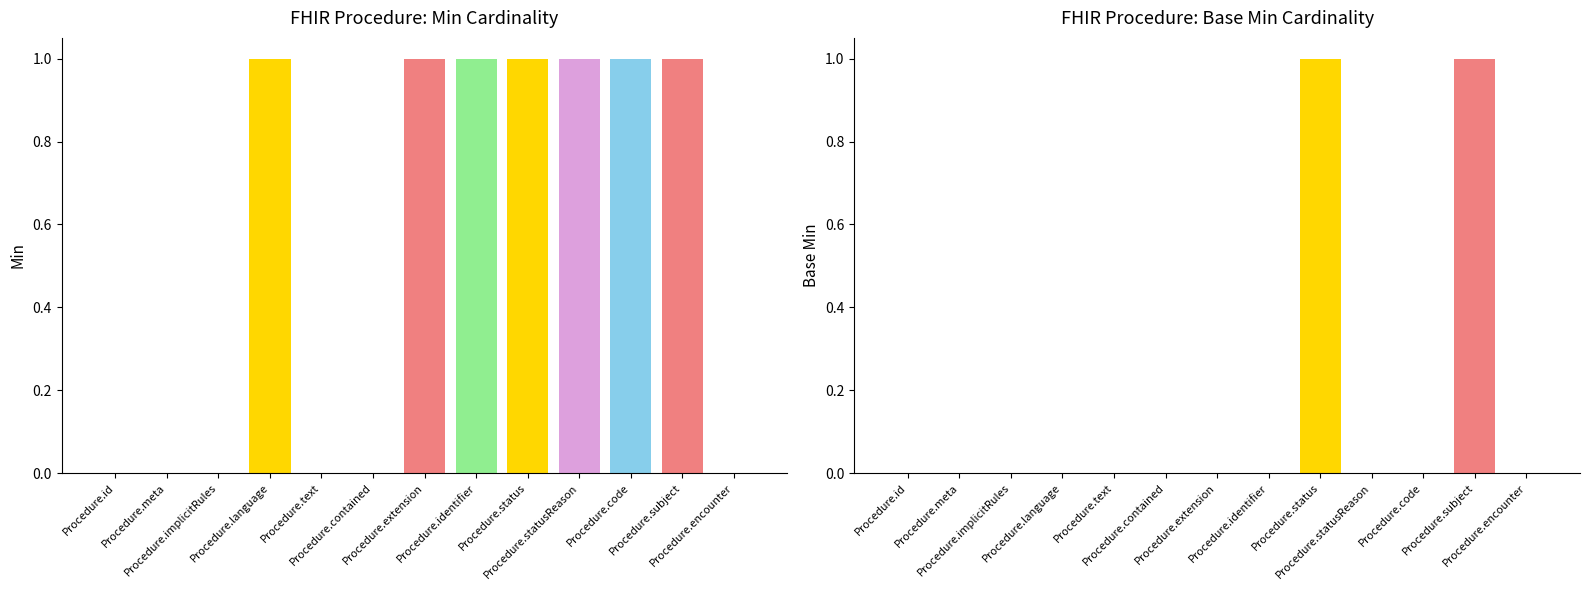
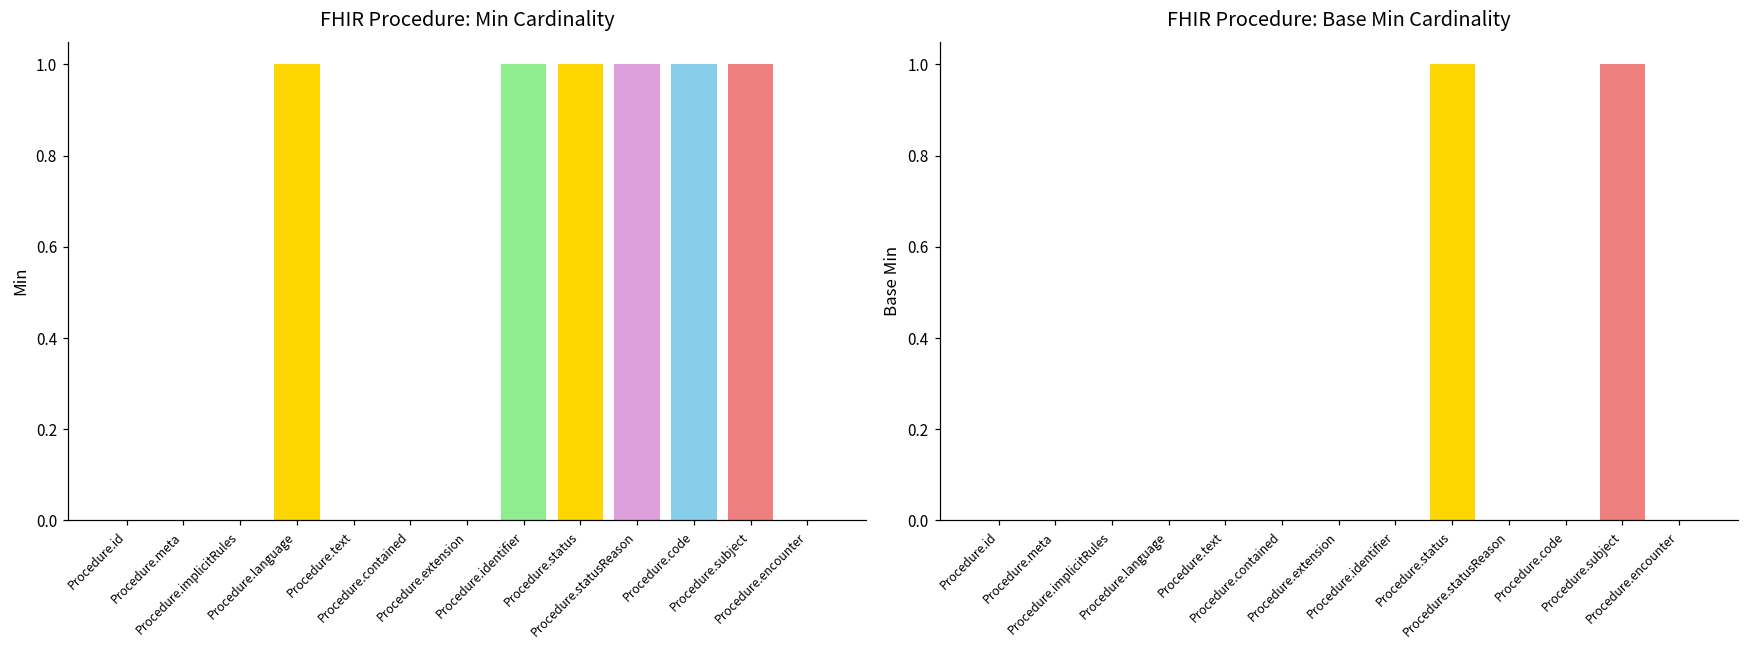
FHIR Procedure: Min Cardinality, Procedure.extension: 1 -> 0
